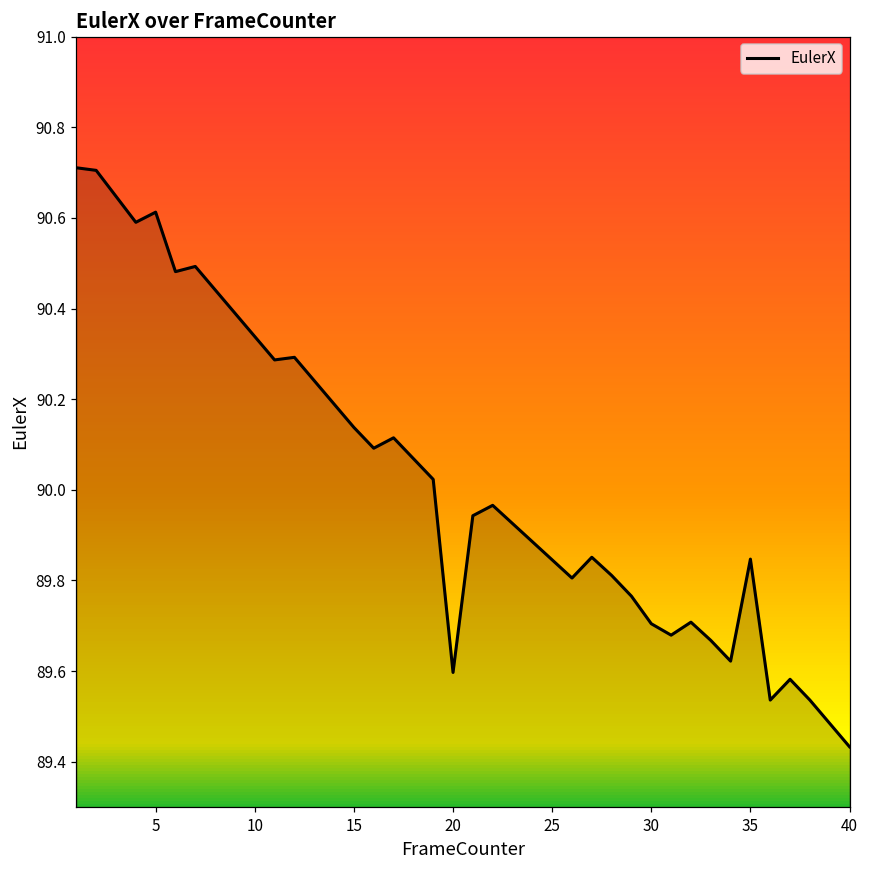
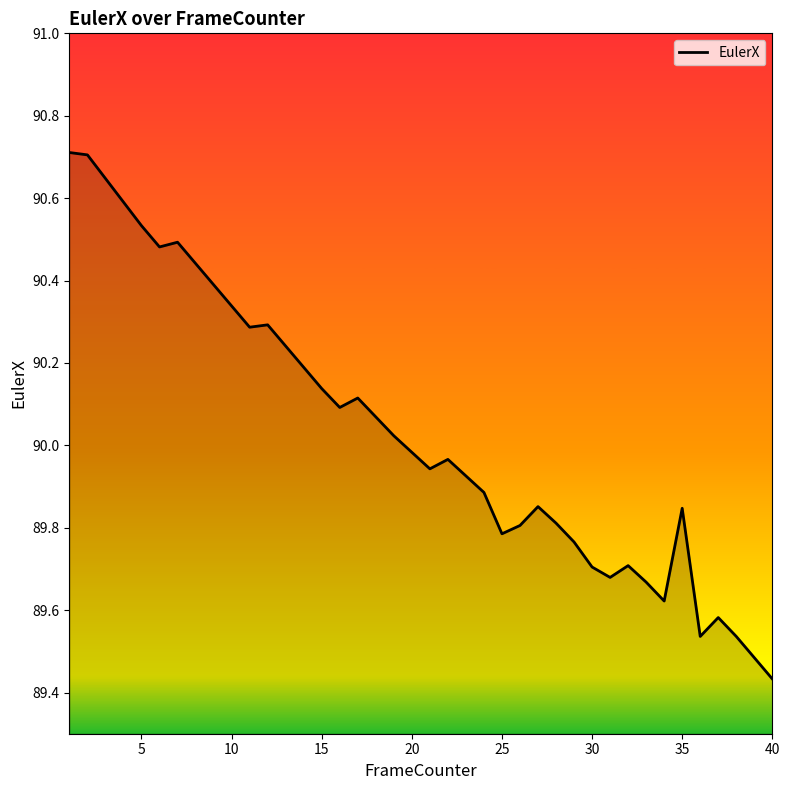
5: 90.61 -> 90.53
20: 89.60 -> 89.98
25: 89.85 -> 89.79
